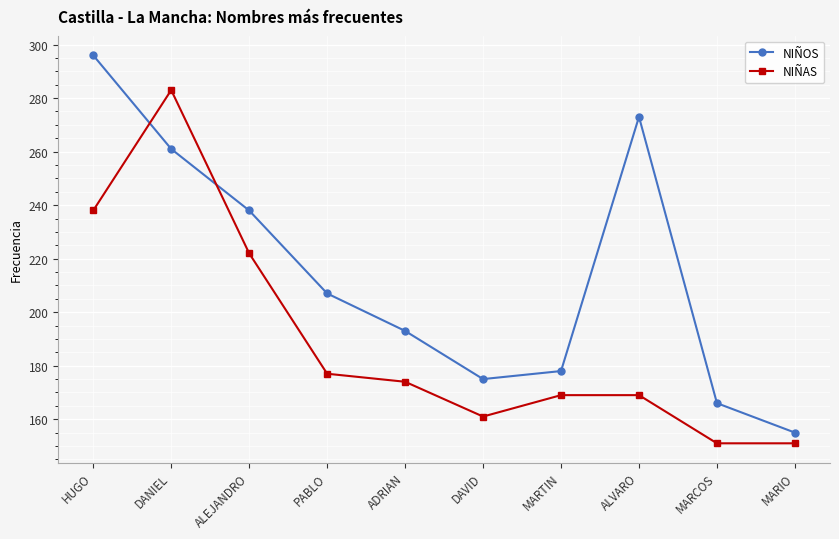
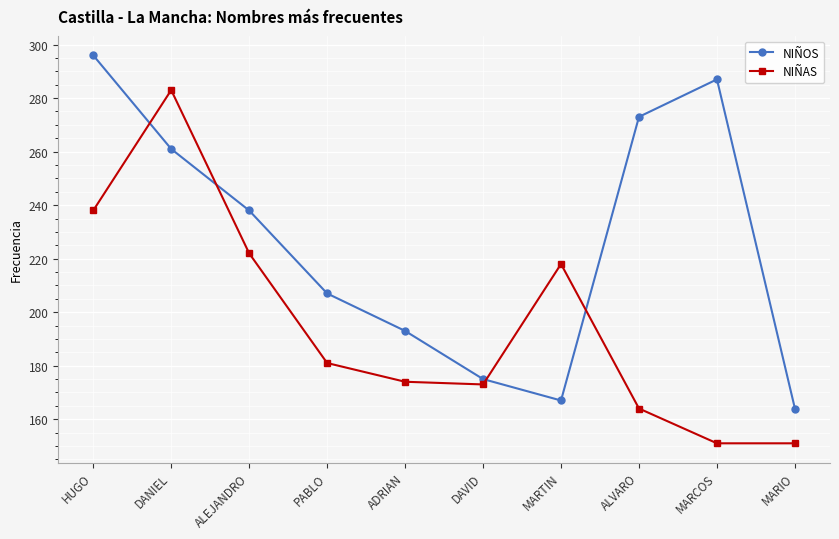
NIÑAS, PABLO: 177 -> 181
NIÑAS, DAVID: 161 -> 173
NIÑOS, MARTIN: 178 -> 167
NIÑAS, MARTIN: 169 -> 218
NIÑAS, ALVARO: 169 -> 164
NIÑOS, MARCOS: 166 -> 287
NIÑOS, MARIO: 155 -> 164
